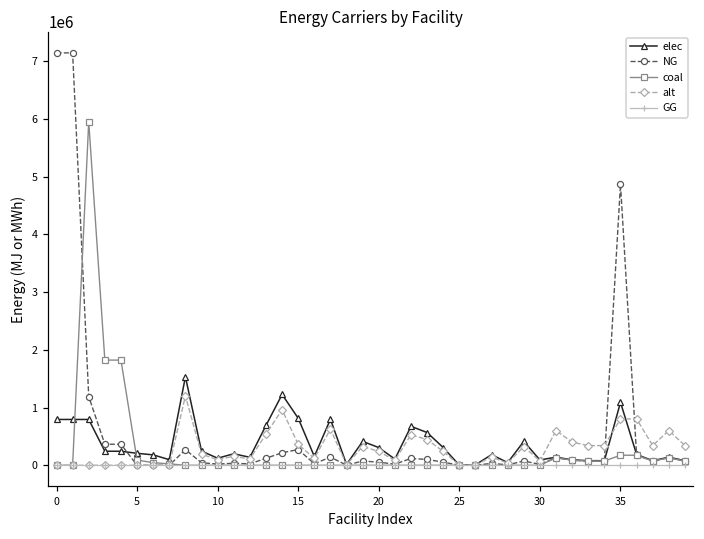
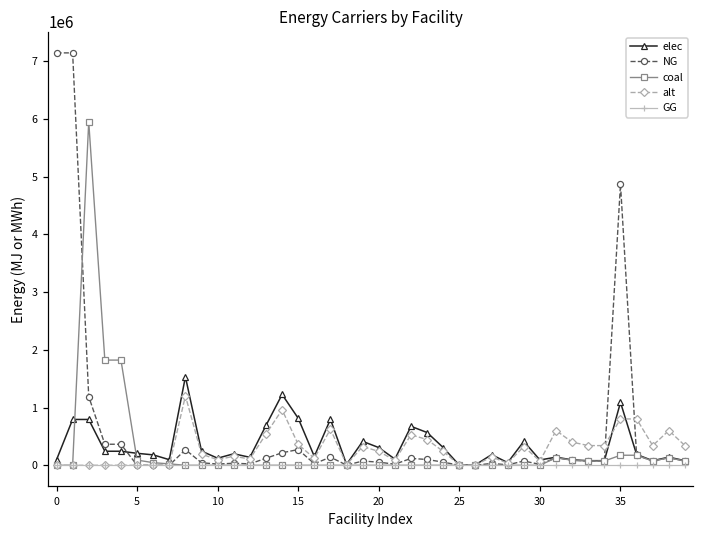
elec, 0: 800000 -> 100000
